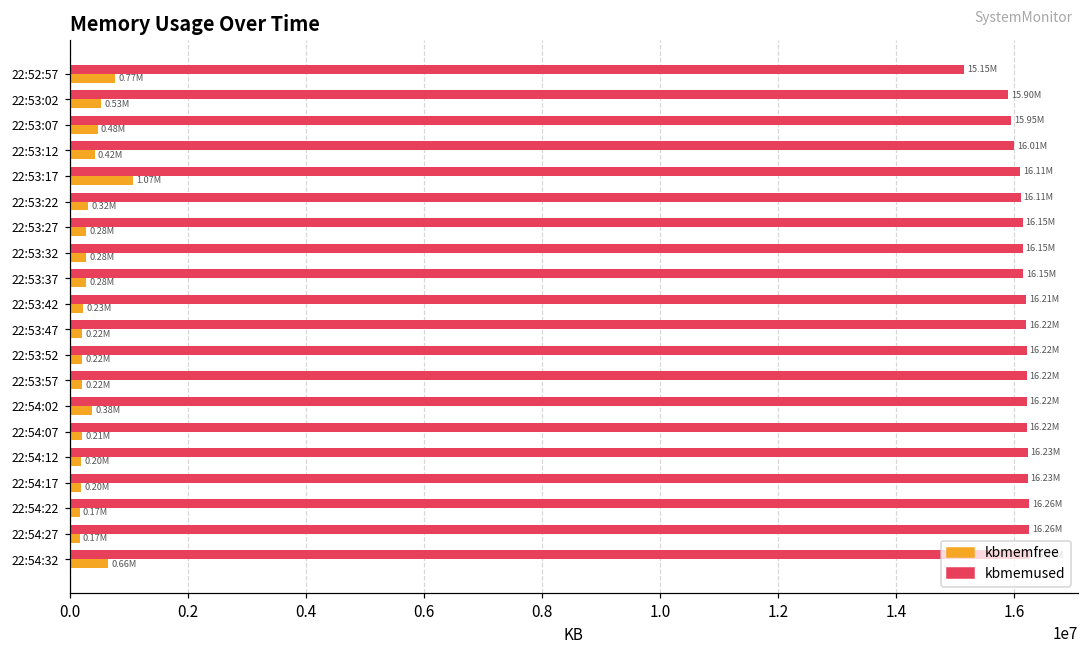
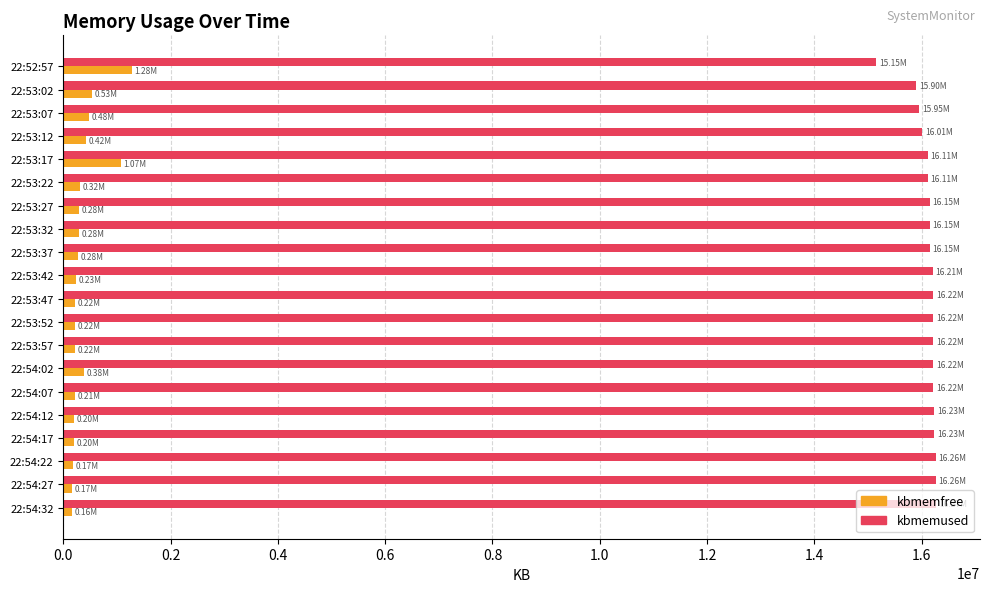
kbmemfree, 22:52:57: 0.77M -> 1.28M
kbmemfree, 22:54:32: 0.66M -> 0.16M
